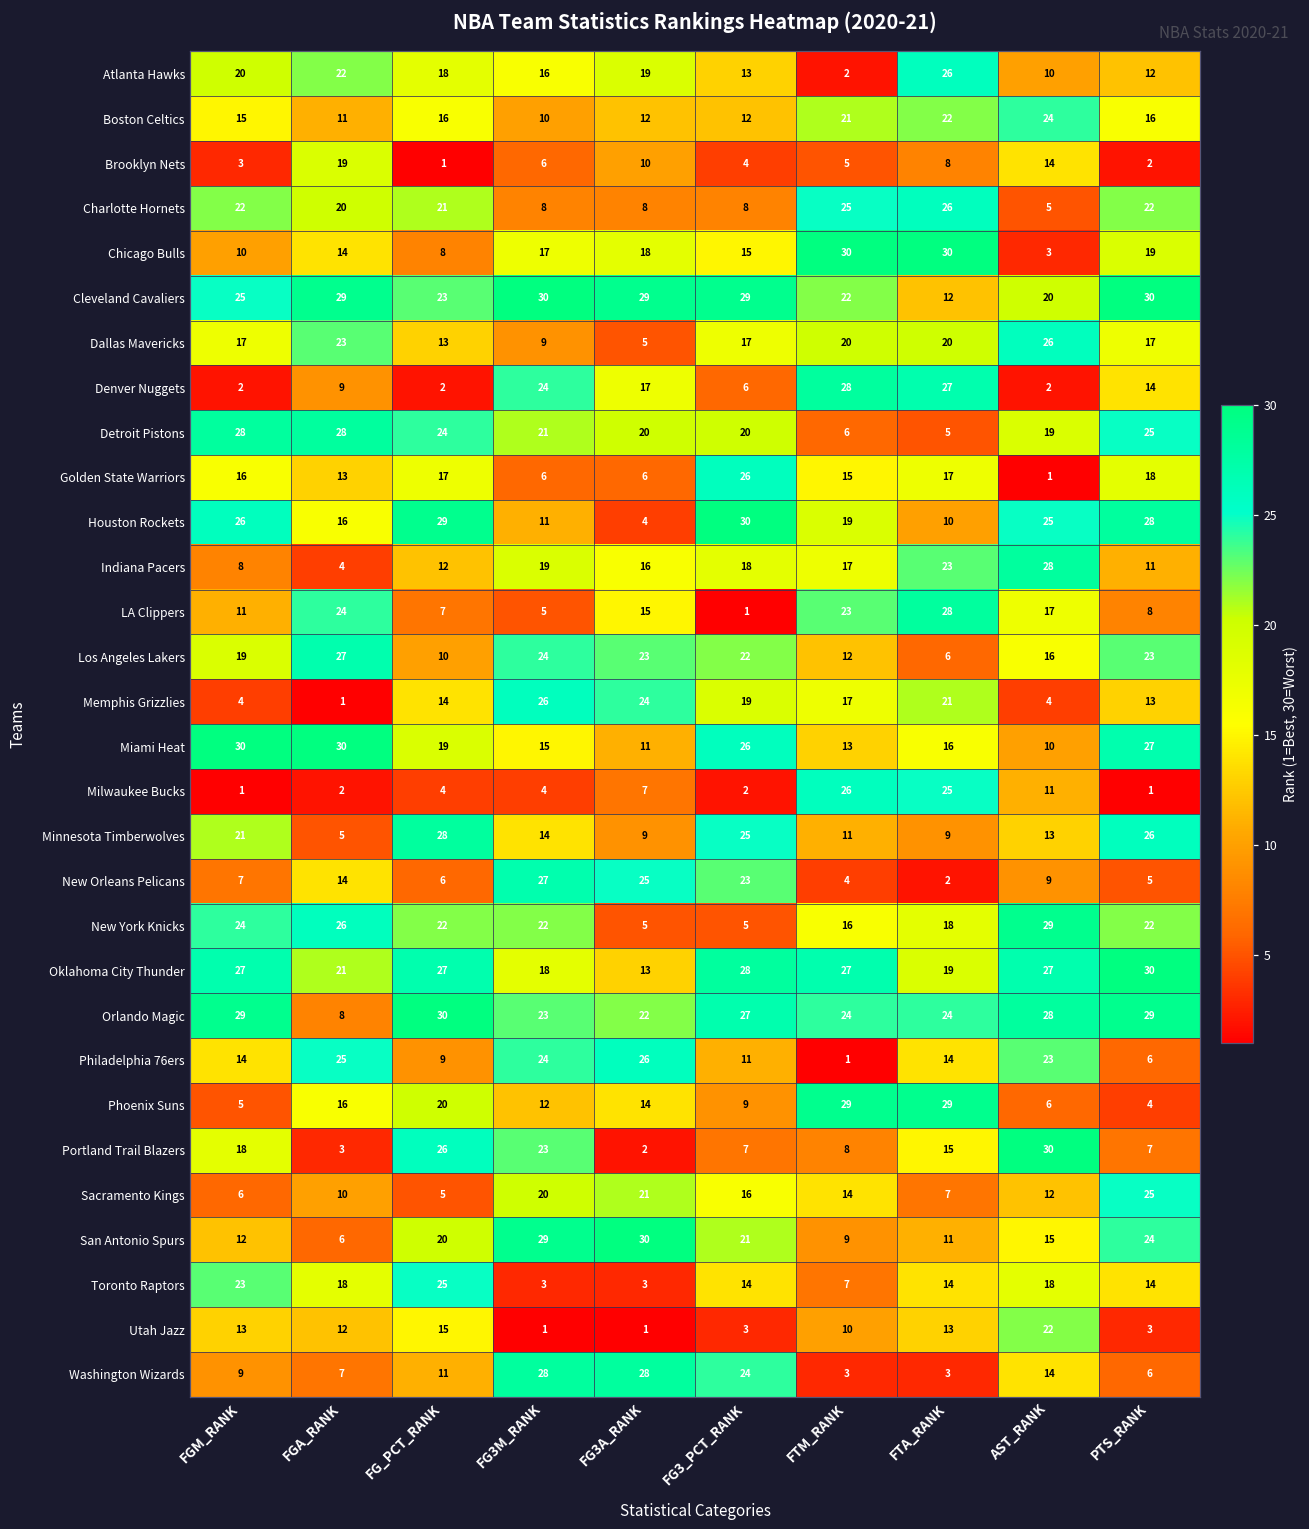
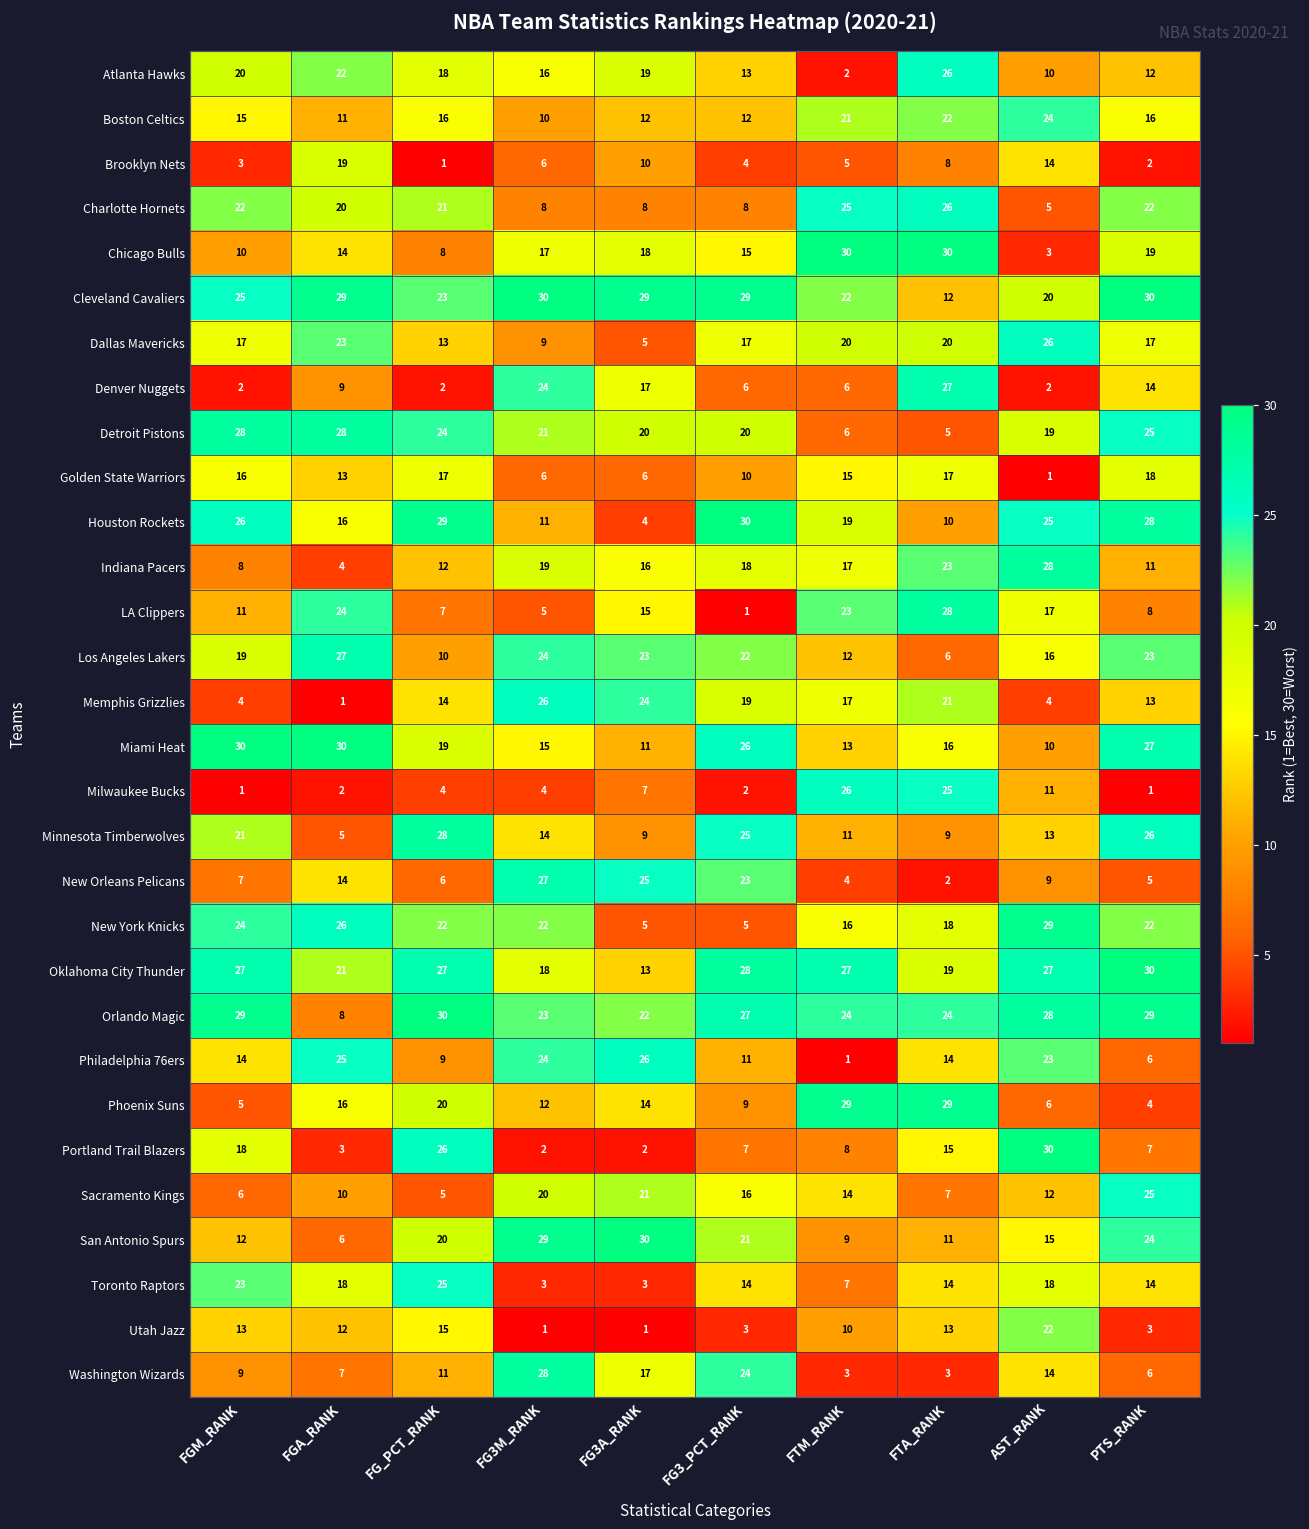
Denver Nuggets, FTM_RANK: 28 -> 6
Golden State Warriors, FG3_PCT_RANK: 26 -> 10
Portland Trail Blazers, FG3M_RANK: 23 -> 2
Washington Wizards, FG3A_RANK: 28 -> 17
